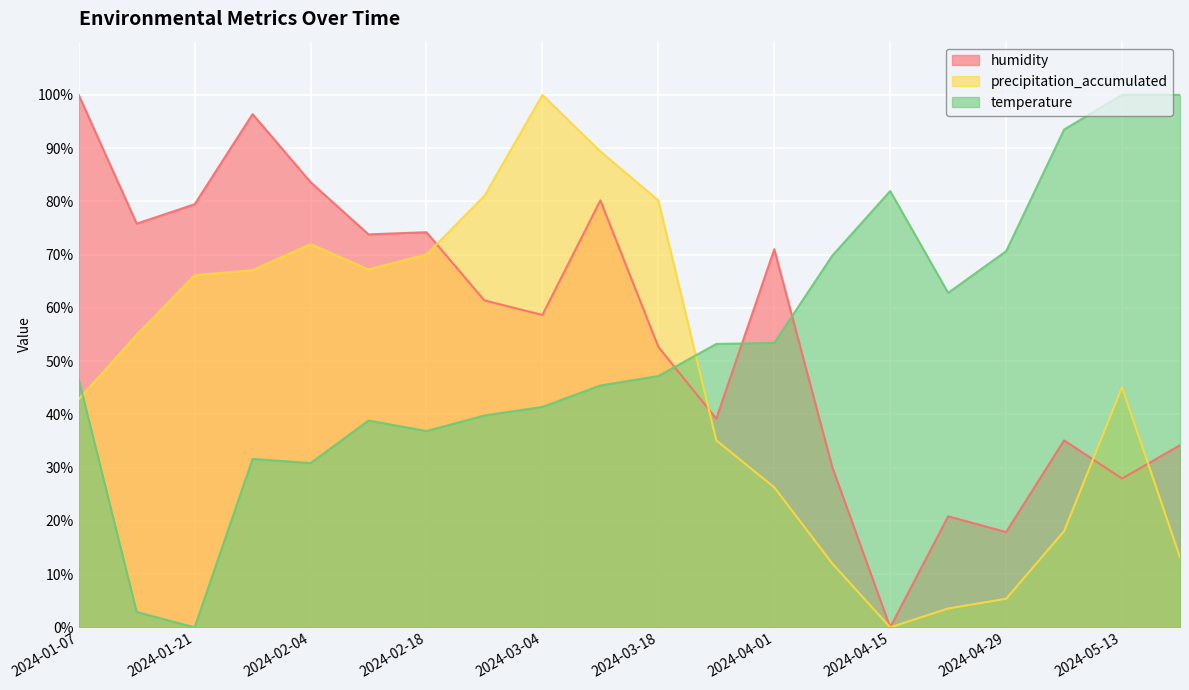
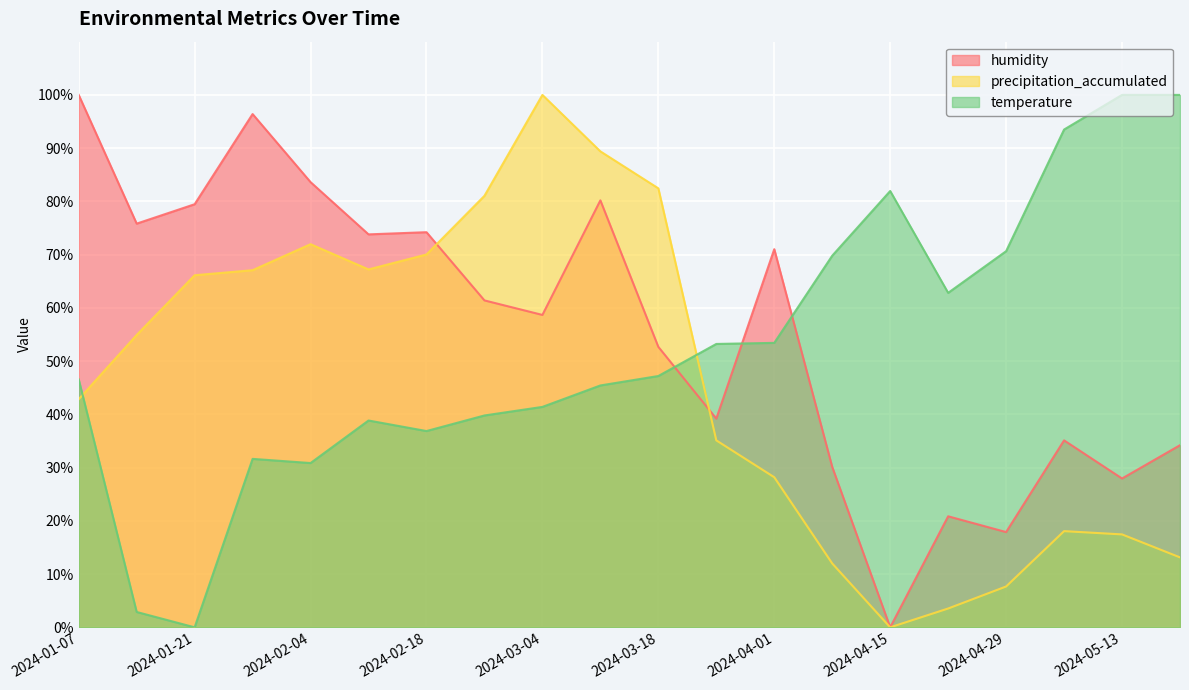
precipitation_accumulated, 2024-03-18: 80% -> 82%
precipitation_accumulated, 2024-04-01: 26% -> 28%
precipitation_accumulated, 2024-04-29: 5% -> 8%
precipitation_accumulated, 2024-05-13: 45% -> 17%
